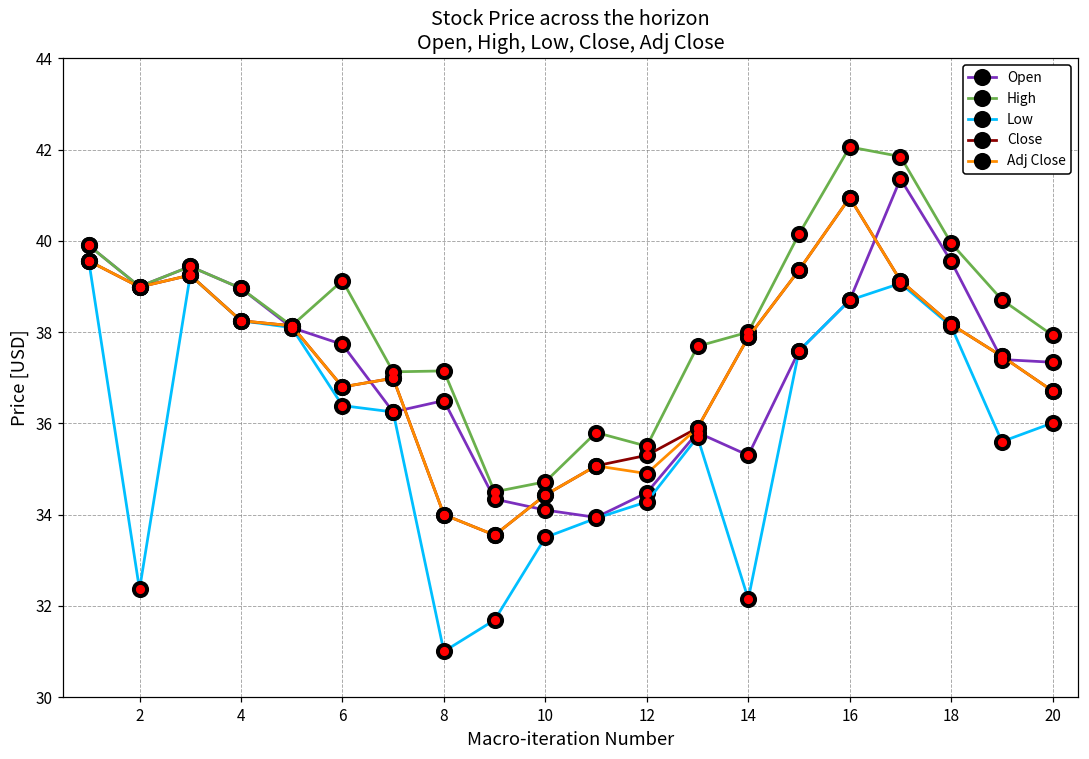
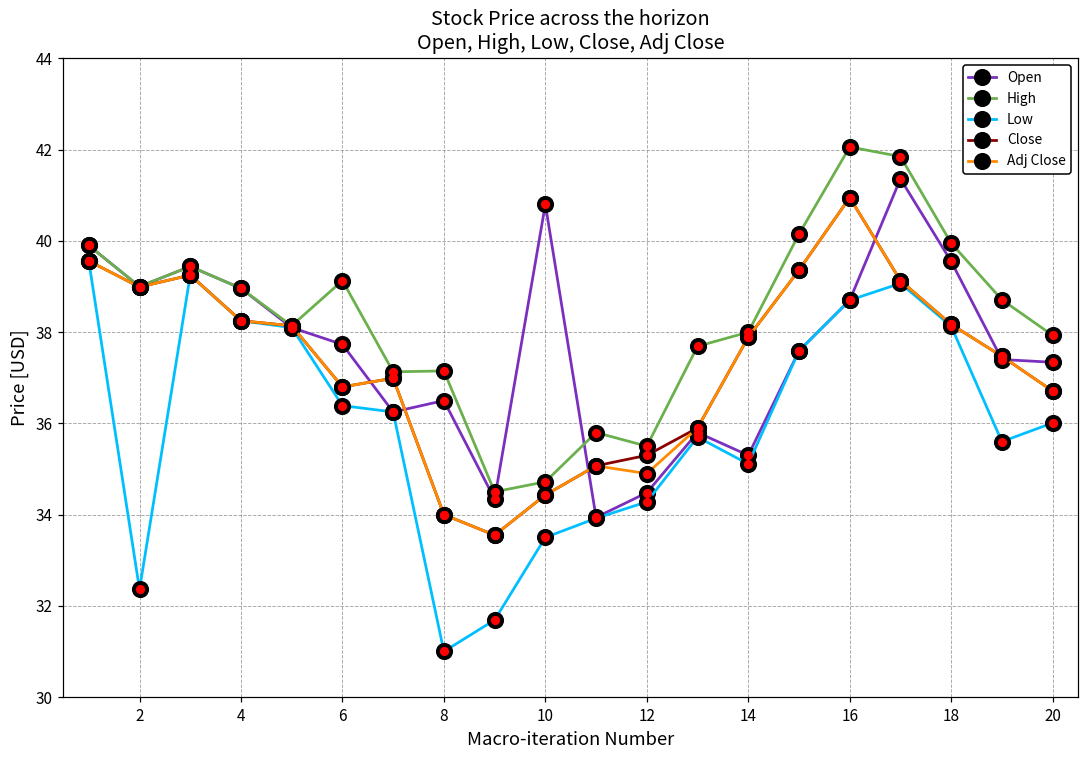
Open, 10: 34.1 -> 40.8
Low, 14: 32.2 -> 35.1
